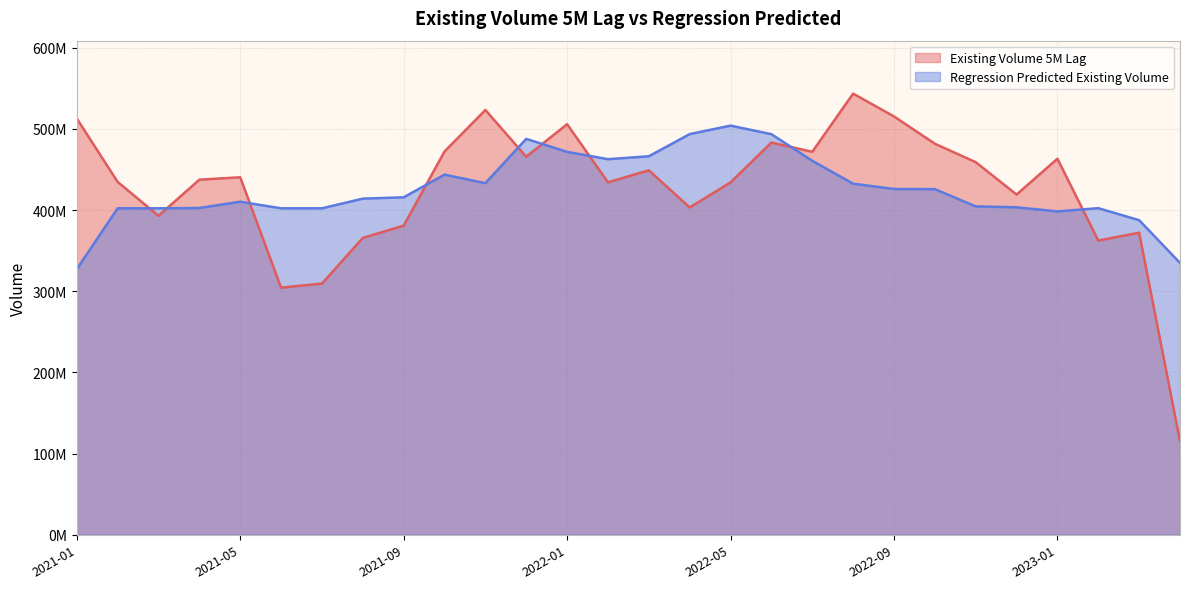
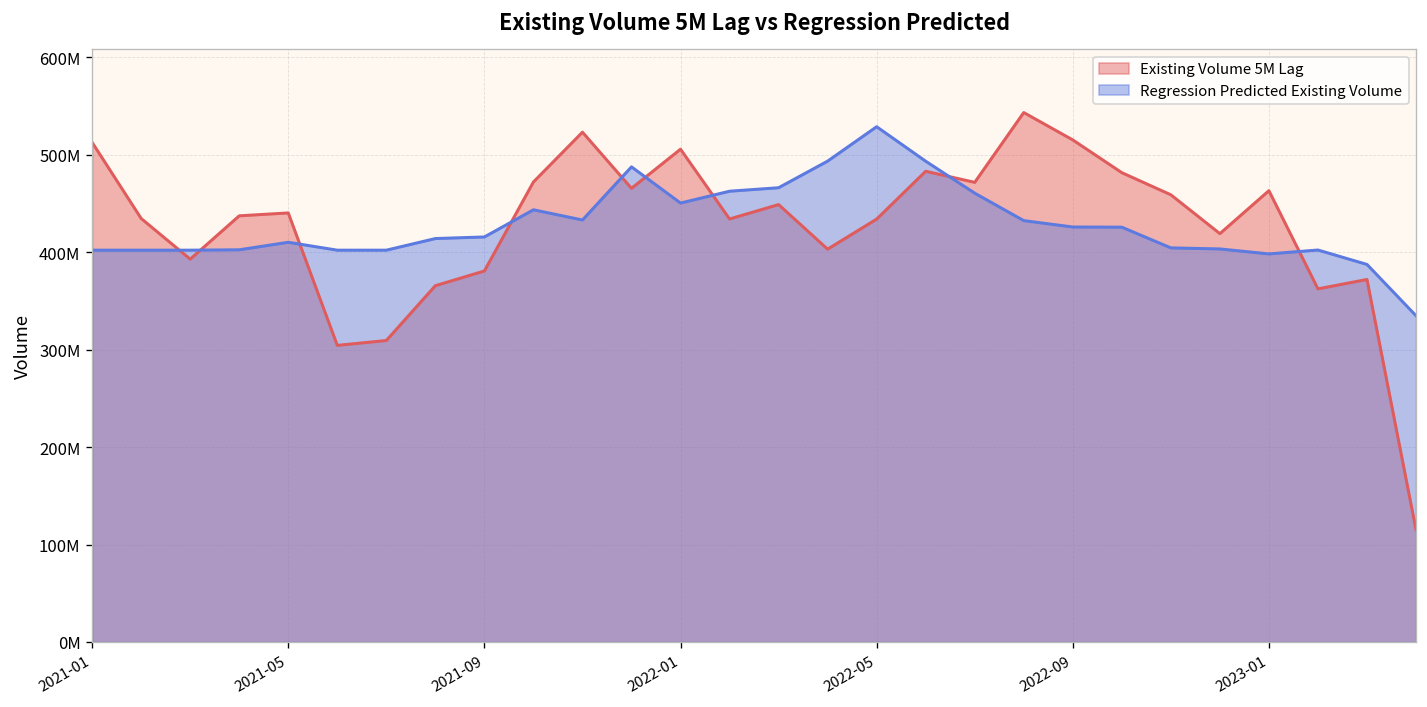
Regression Predicted Existing Volume, 2021-01: 330000000 -> 400000000
Regression Predicted Existing Volume, 2022-01: 470000000 -> 450000000
Regression Predicted Existing Volume, 2022-05: 500000000 -> 530000000
